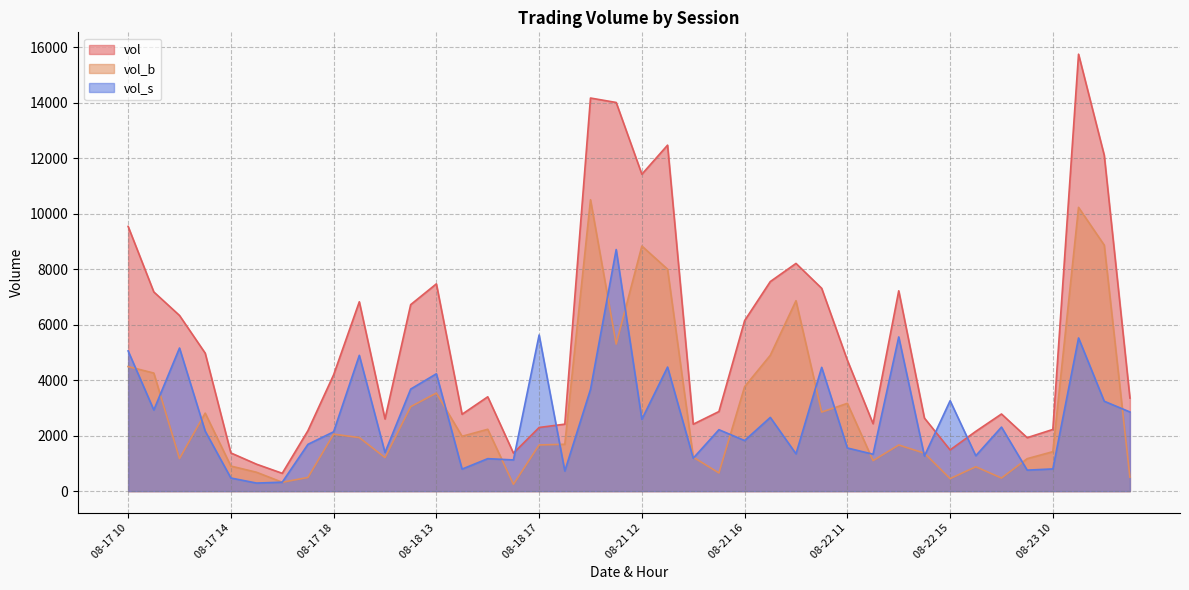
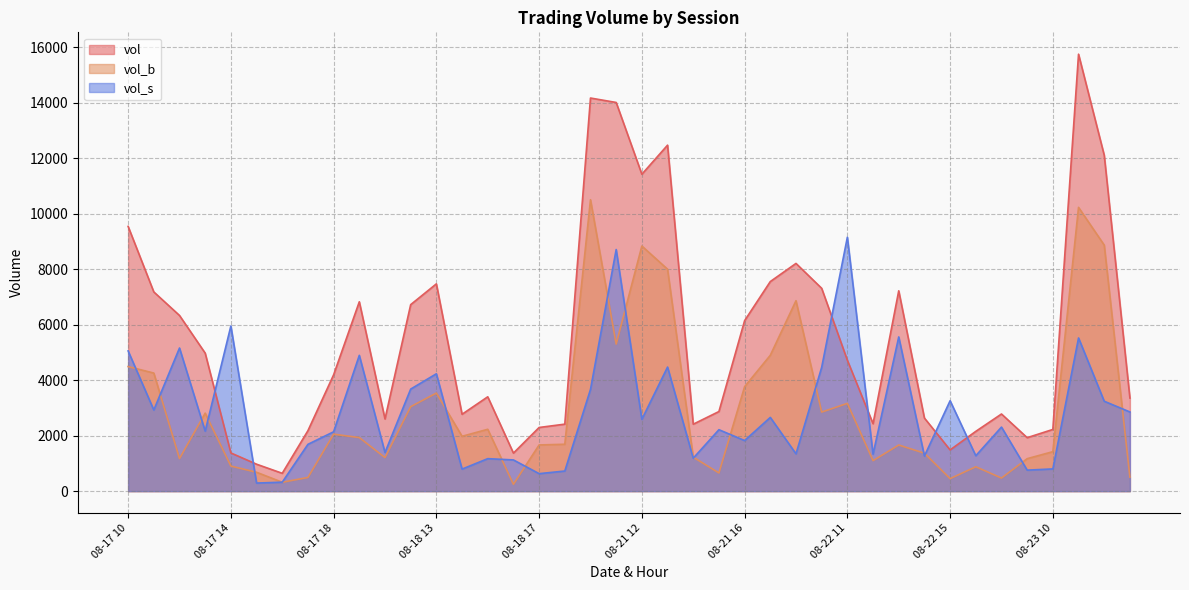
vol_s, 08-17 14: 500 -> 6000
vol_s, 08-18 17: 5600 -> 600
vol_s, 08-22 11: 1600 -> 9200
